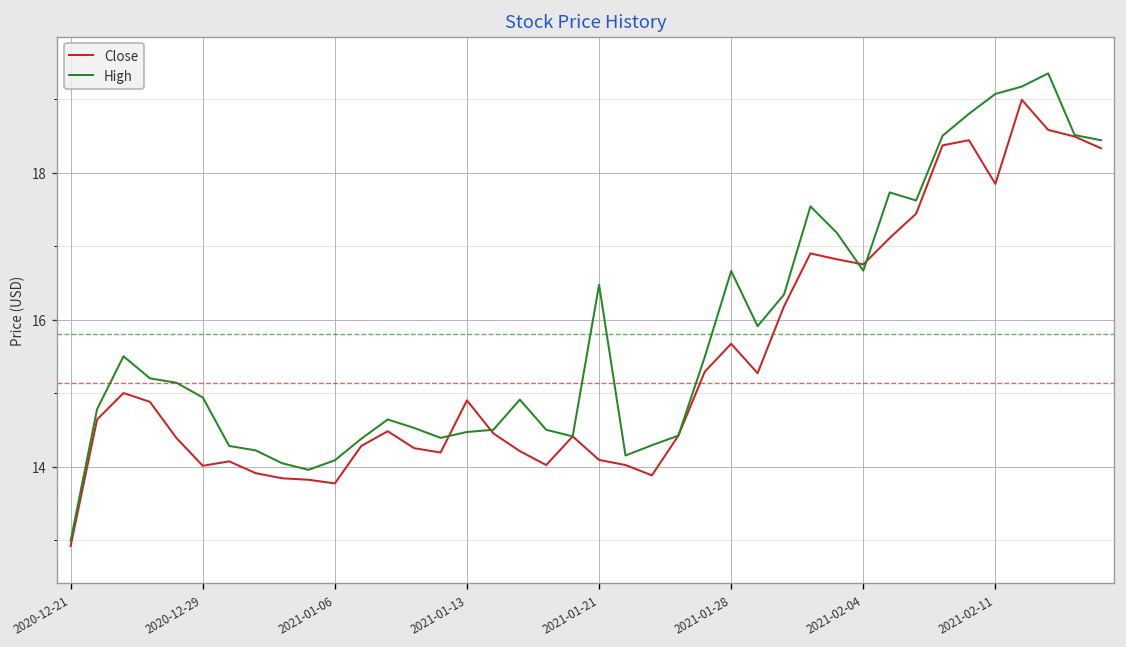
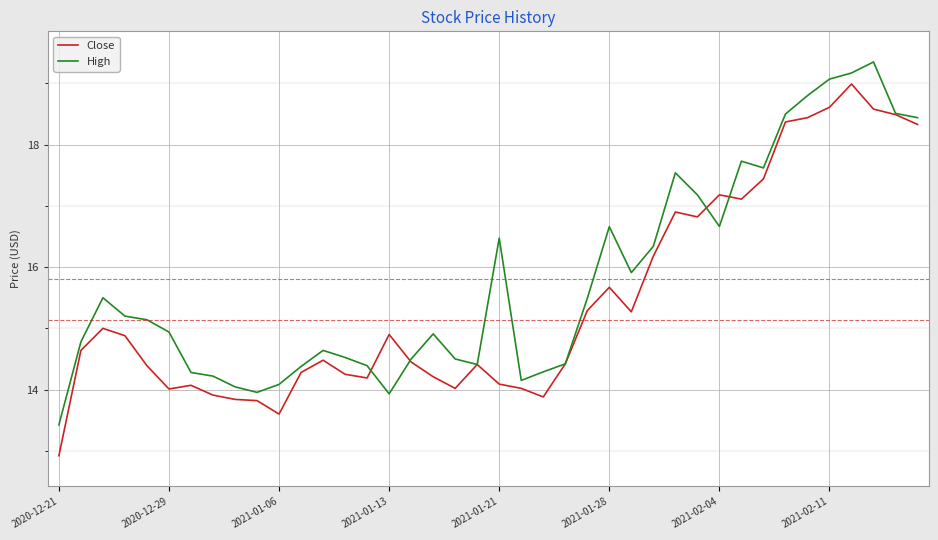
High, 2020-12-21: 13.0 -> 13.4
Close, 2021-01-06: 13.8 -> 13.6
High, 2021-01-13: 14.5 -> 13.9
Close, 2021-02-04: 16.8 -> 17.2
Close, 2021-02-11: 17.8 -> 18.6
